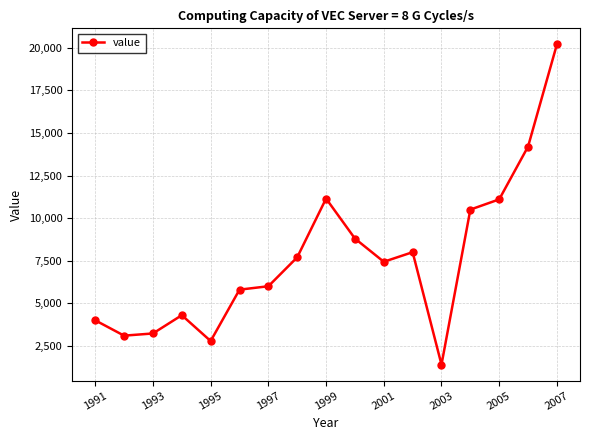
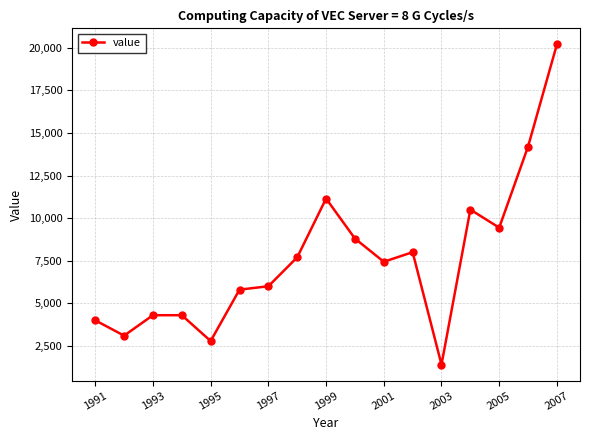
1993: 3,200 -> 4,300
2005: 11,100 -> 9,400
